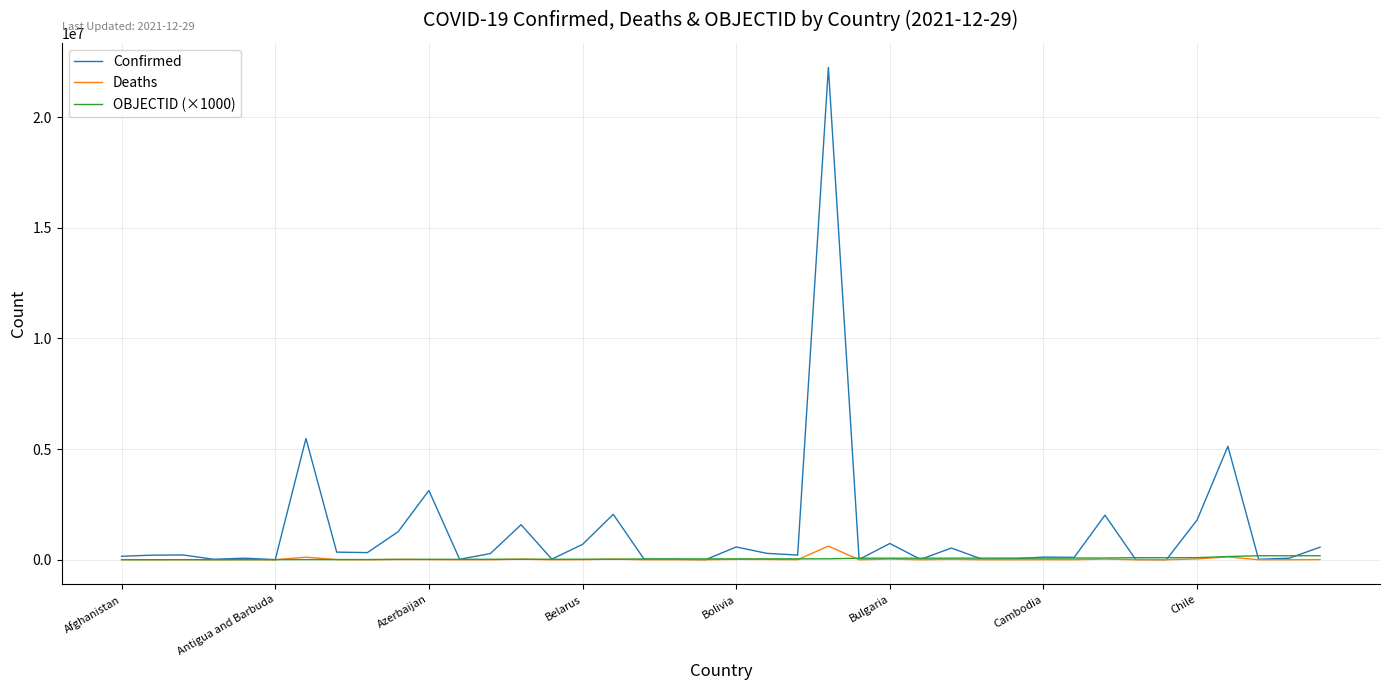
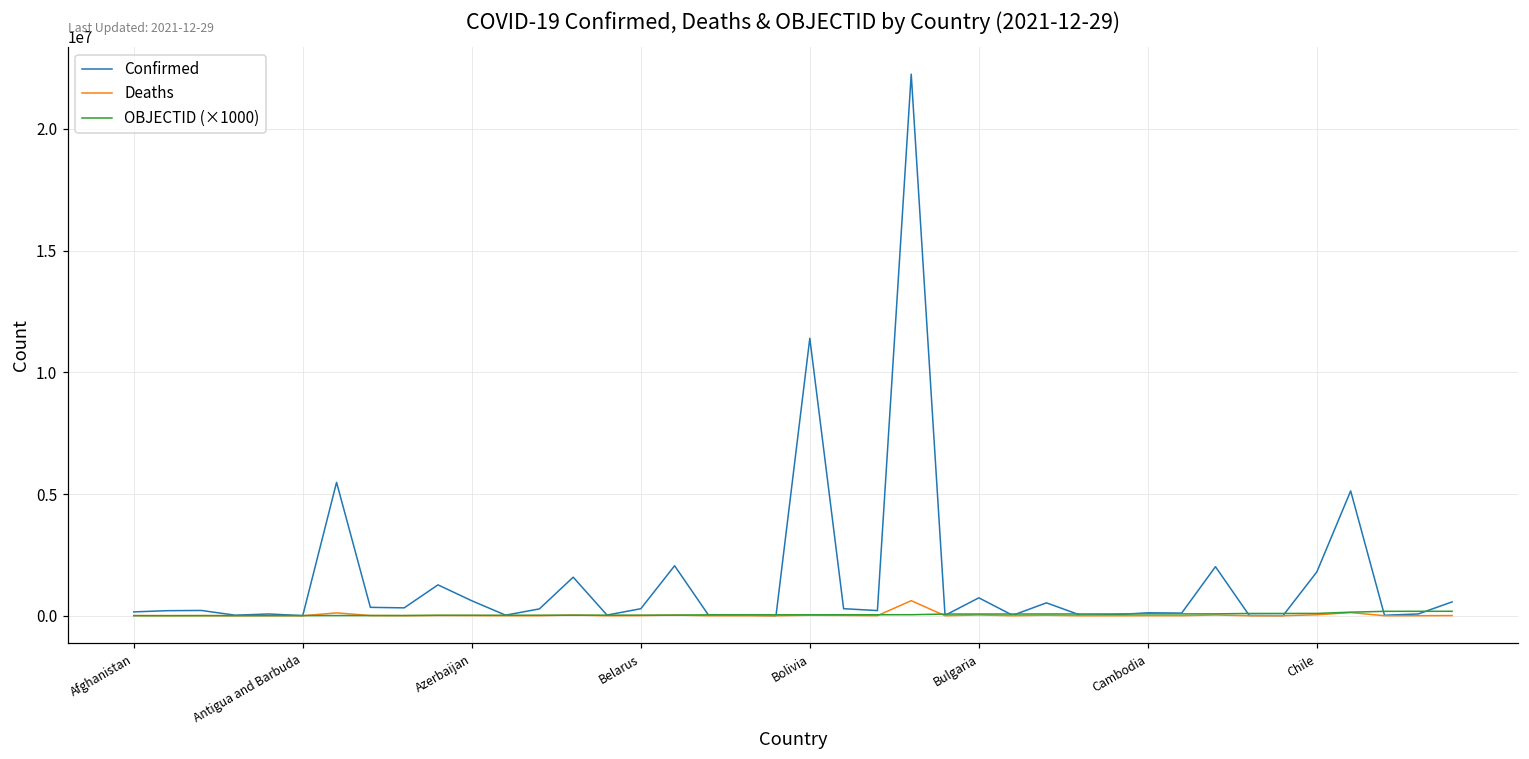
Confirmed, Azerbaijan: 3100000 -> 600000
Confirmed, Belarus: 700000 -> 300000
Confirmed, Bolivia: 600000 -> 11400000
